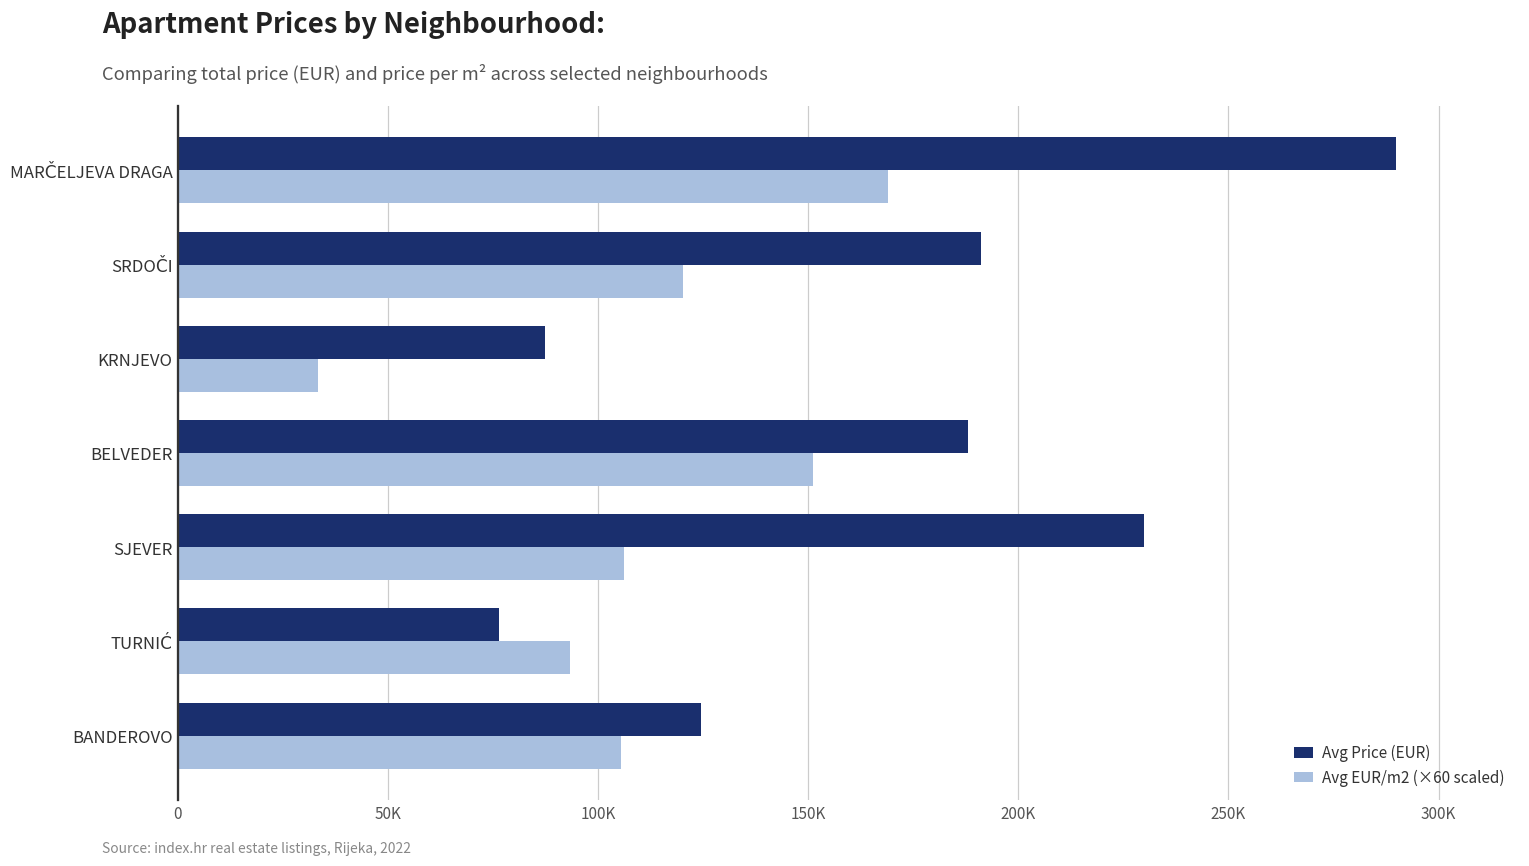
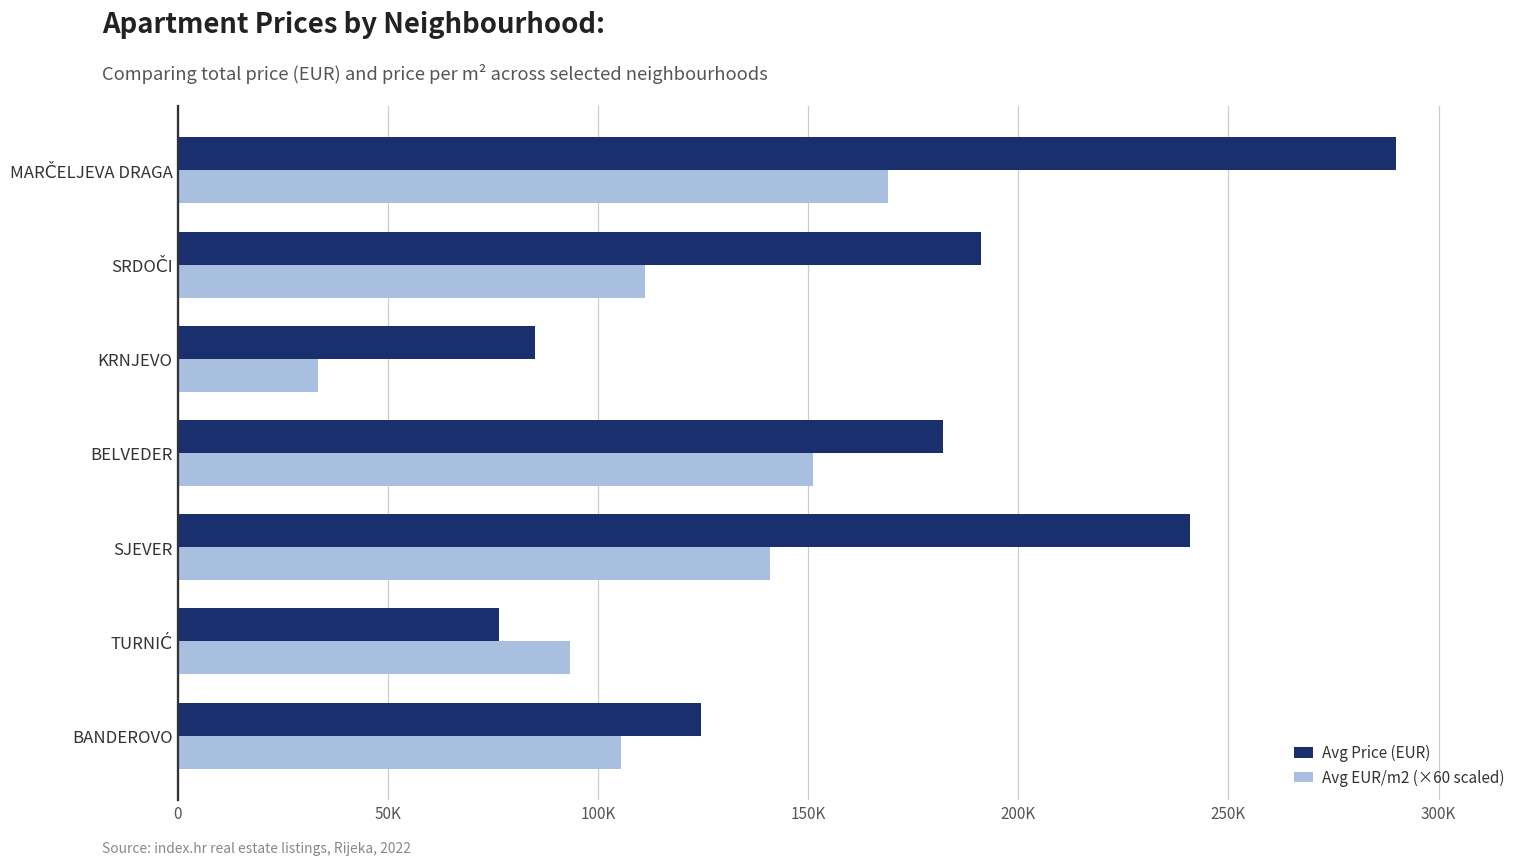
Avg EUR/m2 (×60 scaled), SRDOČI: 120000 -> 111000
Avg Price (EUR), KRNJEVO: 87000 -> 85000
Avg Price (EUR), BELVEDER: 188000 -> 182000
Avg Price (EUR), SJEVER: 230000 -> 241000
Avg EUR/m2 (×60 scaled), SJEVER: 106000 -> 141000
